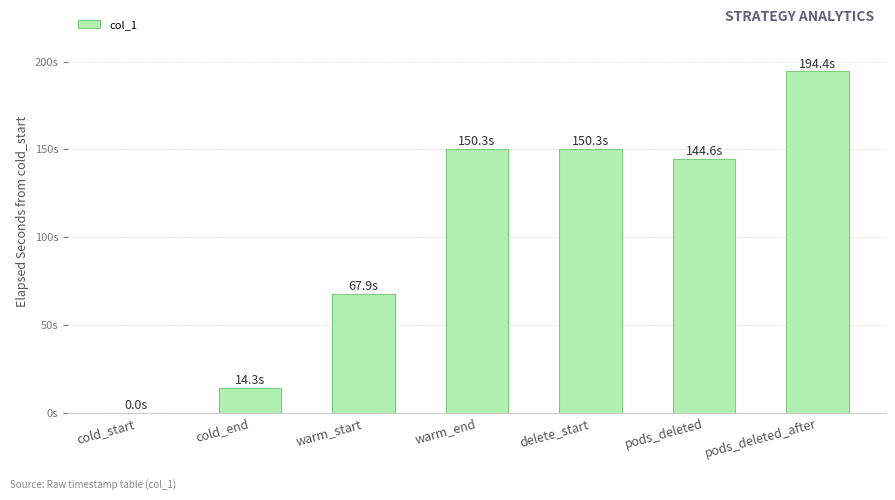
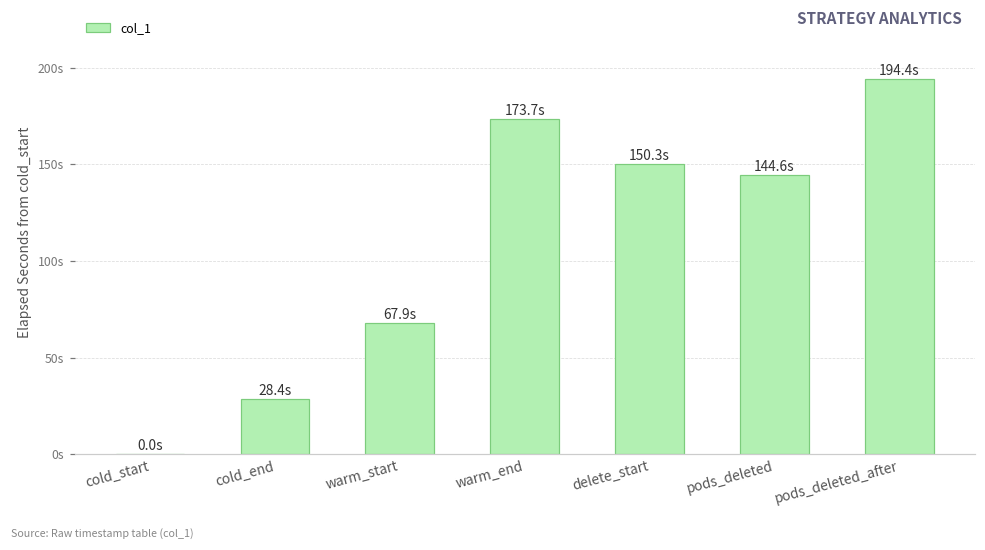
cold_end: 14.3s -> 28.4s
warm_end: 150.3s -> 173.7s
